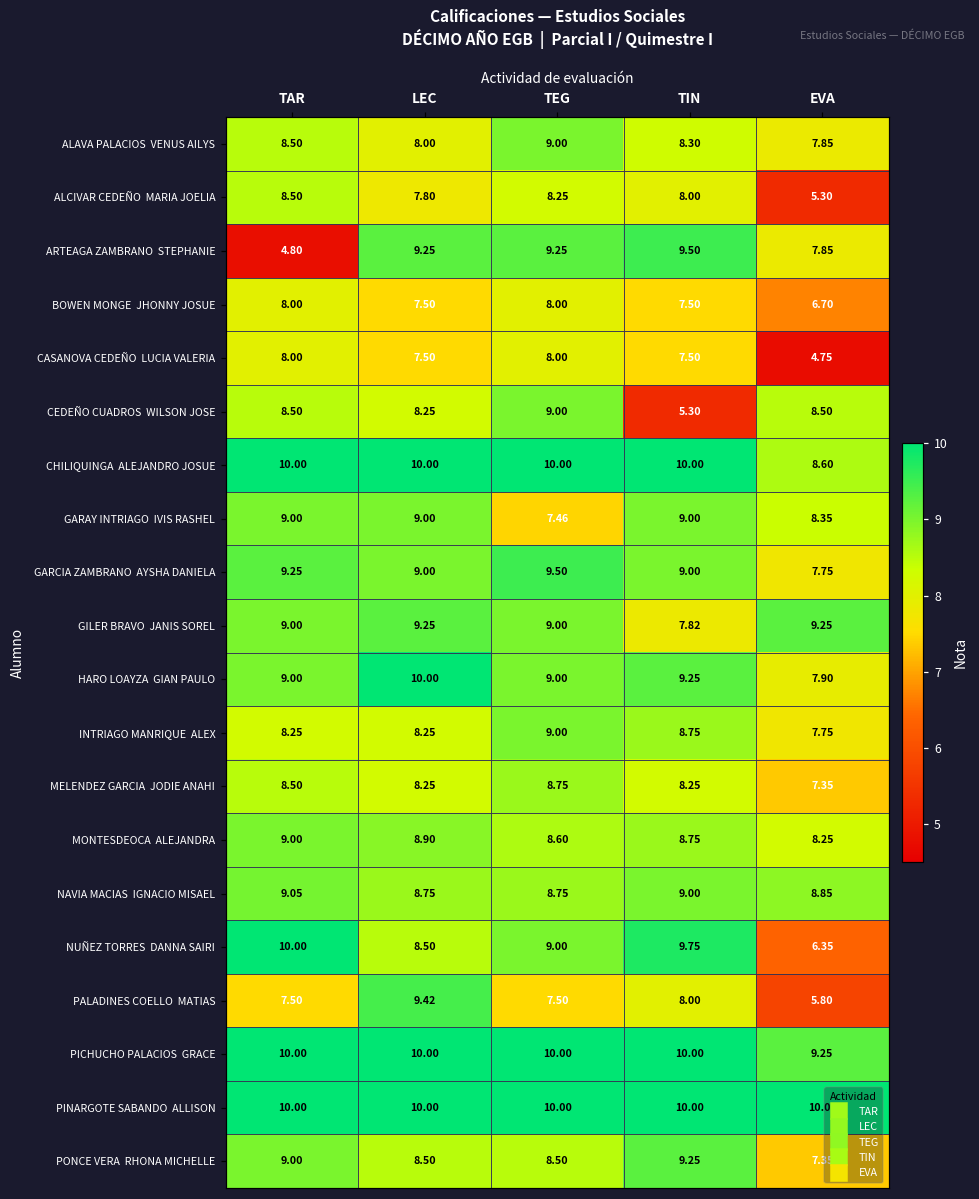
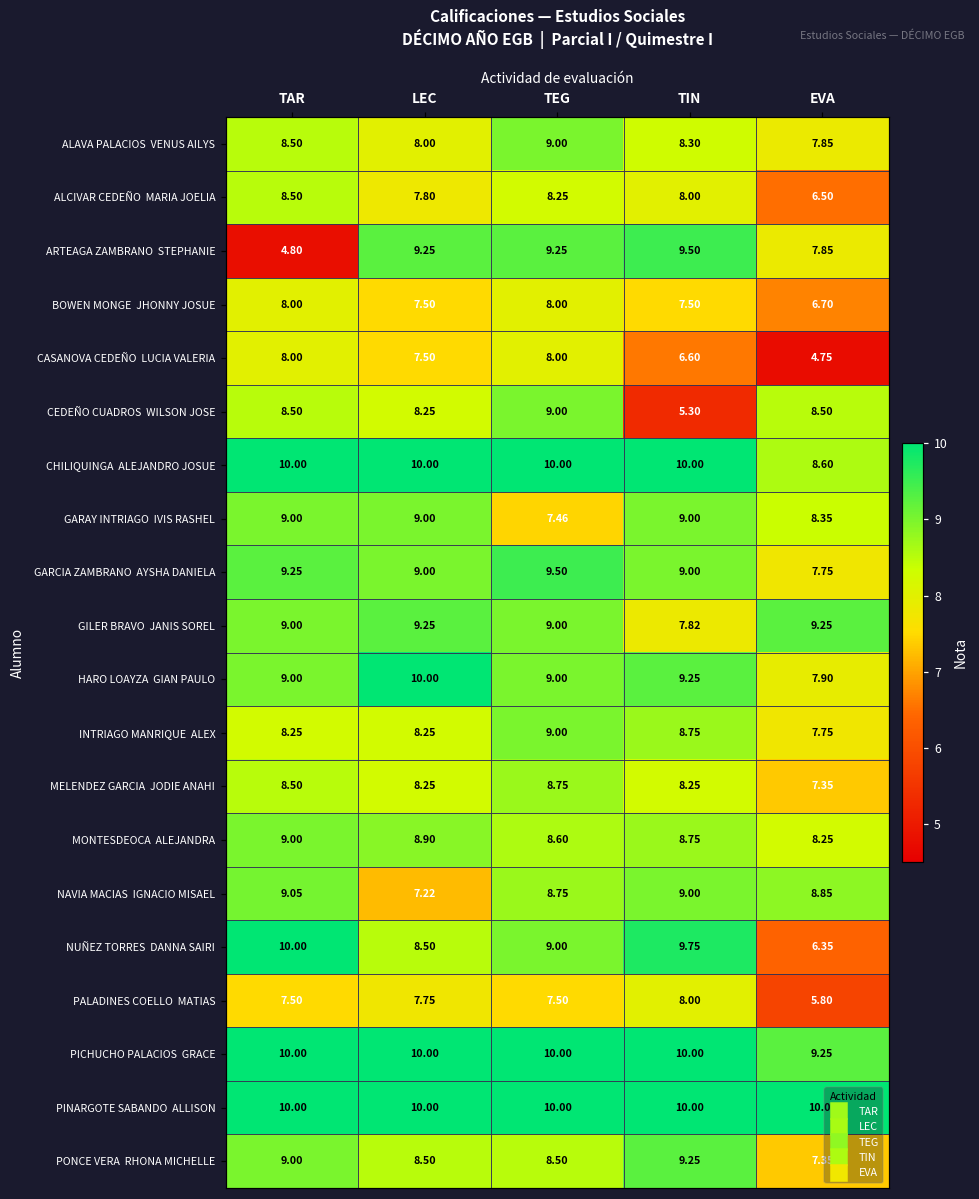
ALCIVAR CEDEÑO MARIA JOELIA, EVA: 5.30 -> 6.50
CASANOVA CEDEÑO LUCIA VALERIA, TIN: 7.50 -> 6.60
NAVIA MACIAS IGNACIO MISAEL, LEC: 8.75 -> 7.22
PALADINES COELLO MATIAS, LEC: 9.42 -> 7.75
